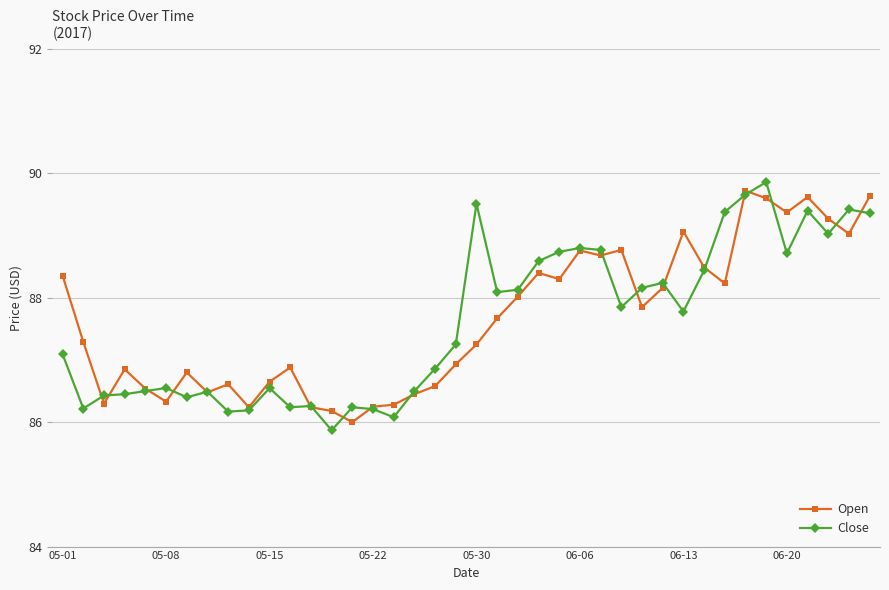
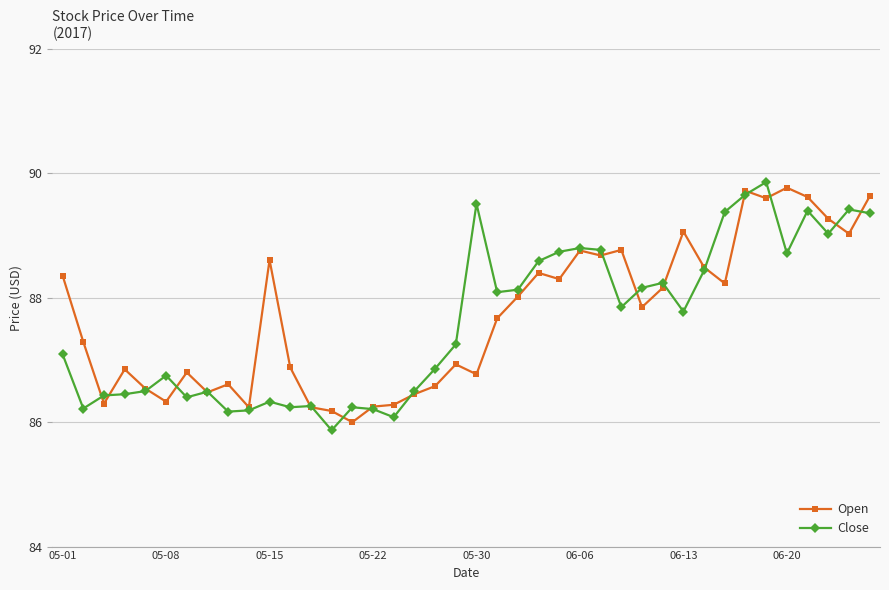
Close, 05-08: 86.6 -> 86.7
Open, 05-15: 86.7 -> 88.6
Close, 05-15: 86.5 -> 86.3
Open, 05-30: 87.3 -> 86.8
Open, 06-20: 89.4 -> 89.8
